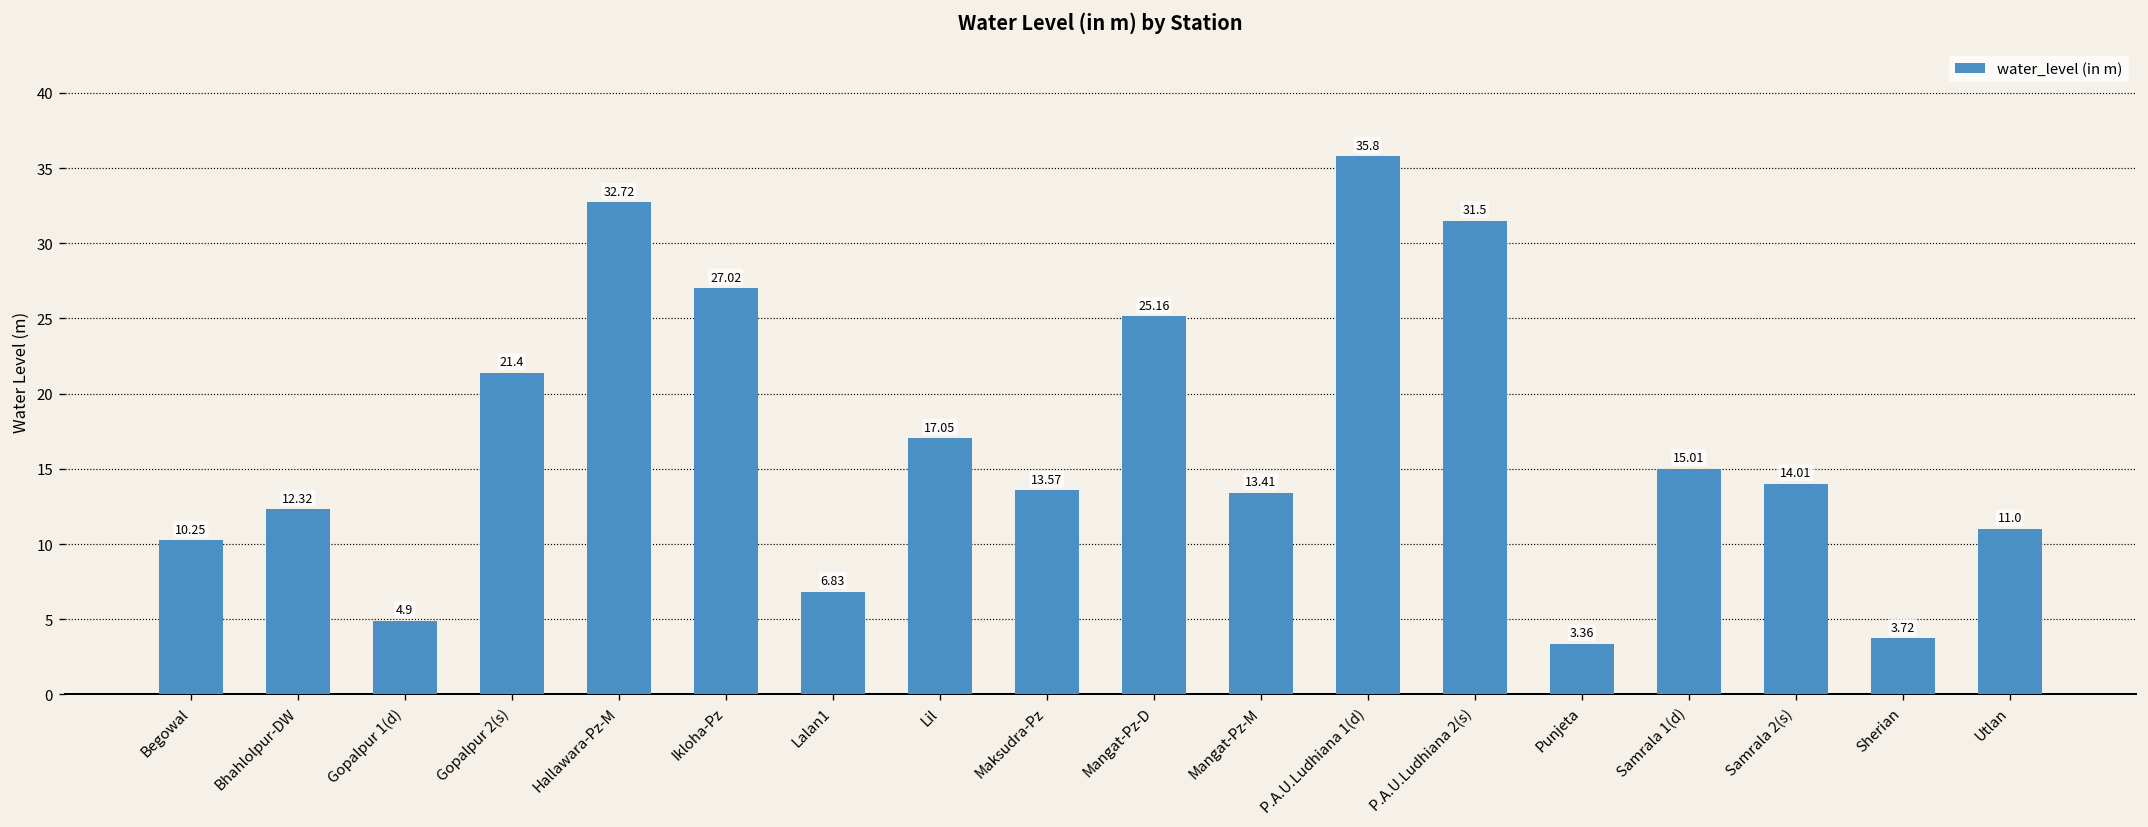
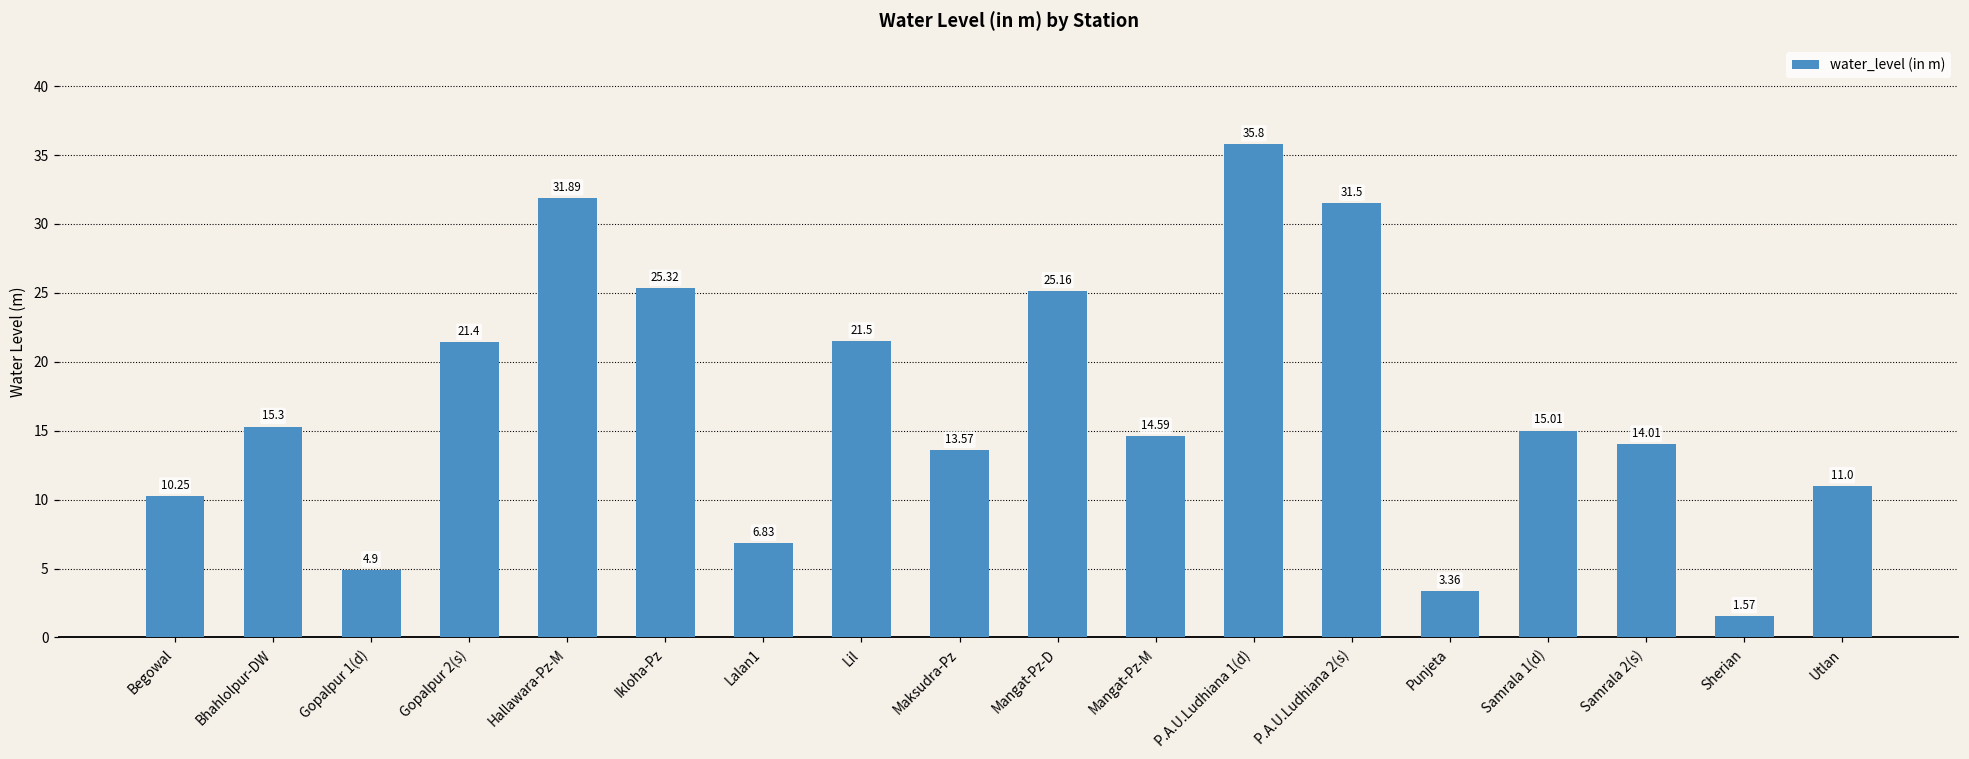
Bhahlolpur-DW: 12.32 -> 15.3
Hallawara-Pz-M: 32.72 -> 31.89
Ikloha-Pz: 27.02 -> 25.32
Lil: 17.05 -> 21.5
Mangat-Pz-M: 13.41 -> 14.59
Sherian: 3.72 -> 1.57
